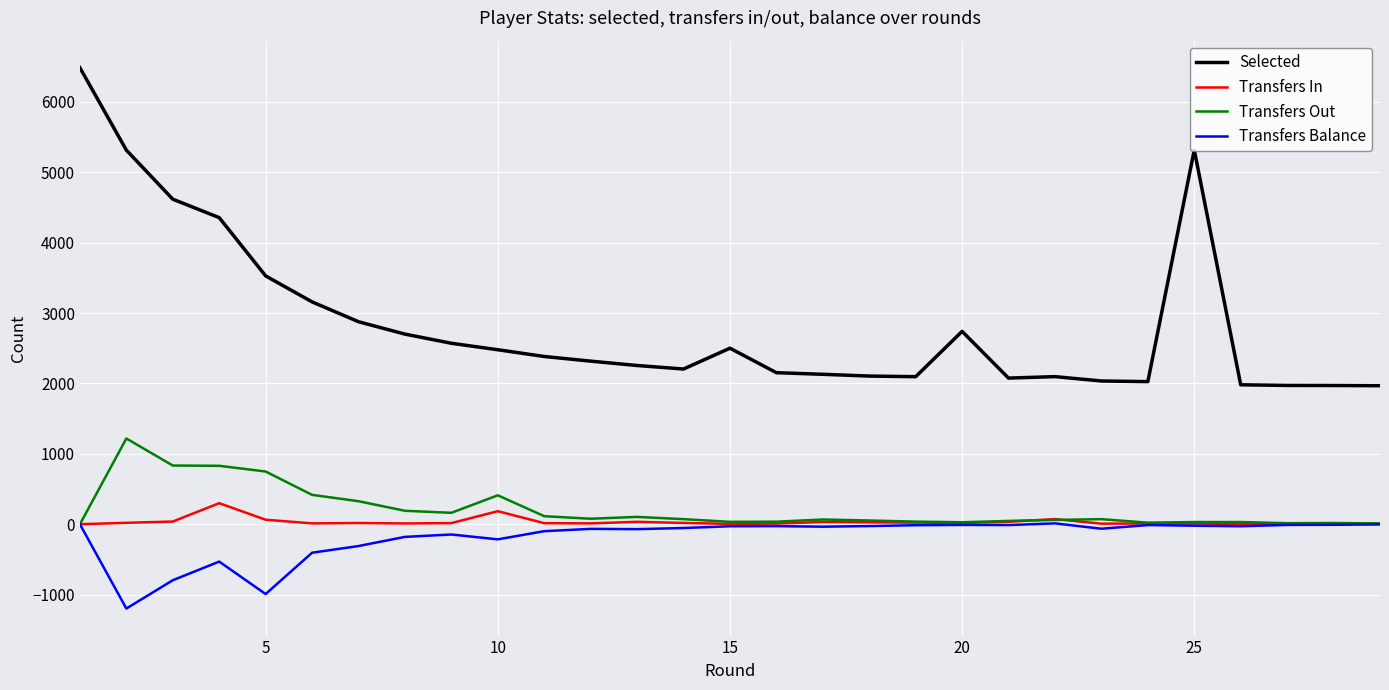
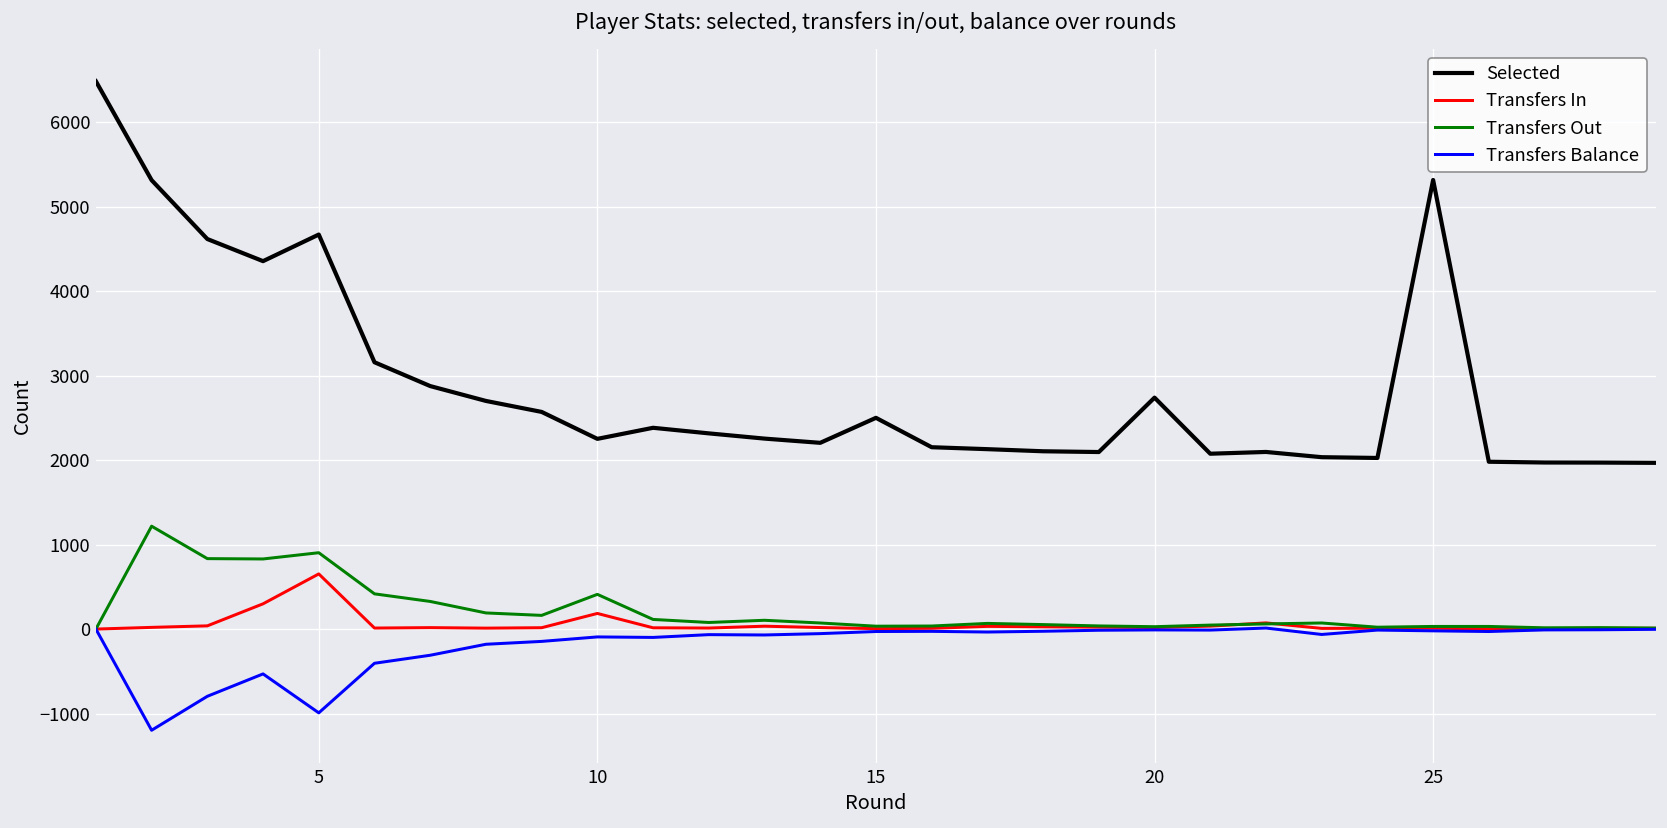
Selected, 5: 3500 -> 4700
Transfers In, 5: 100 -> 700
Transfers Out, 5: 700 -> 900
Selected, 10: 2500 -> 2300
Transfers Balance, 10: -200 -> -100
